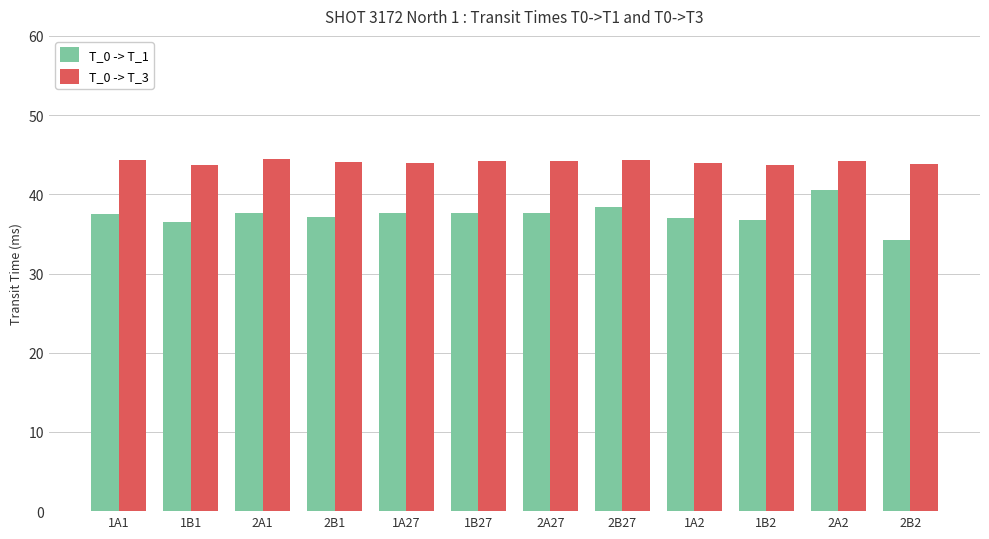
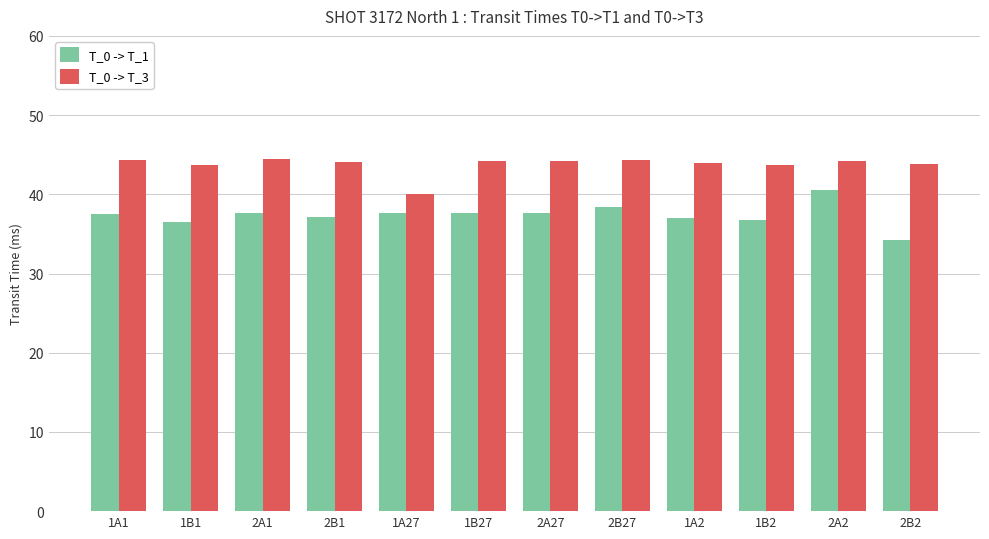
T_0 -> T_3, 1A27: 44 -> 40
